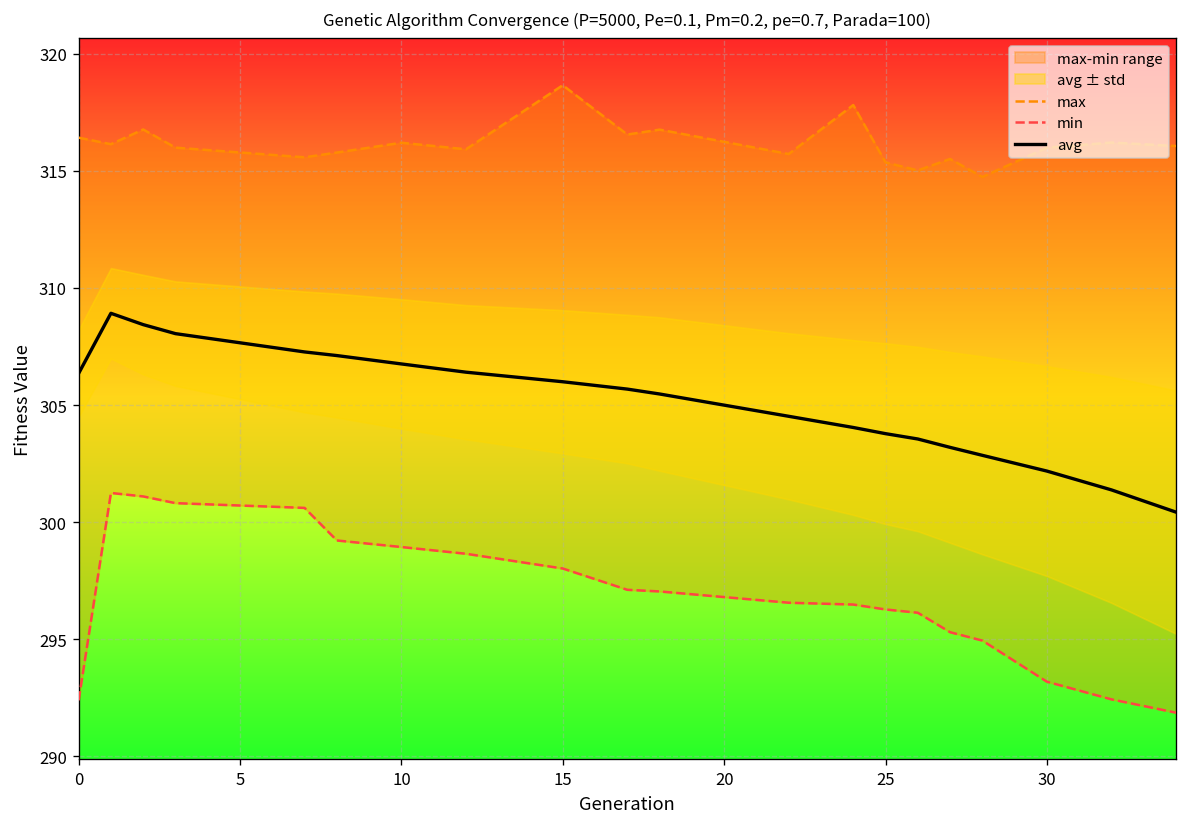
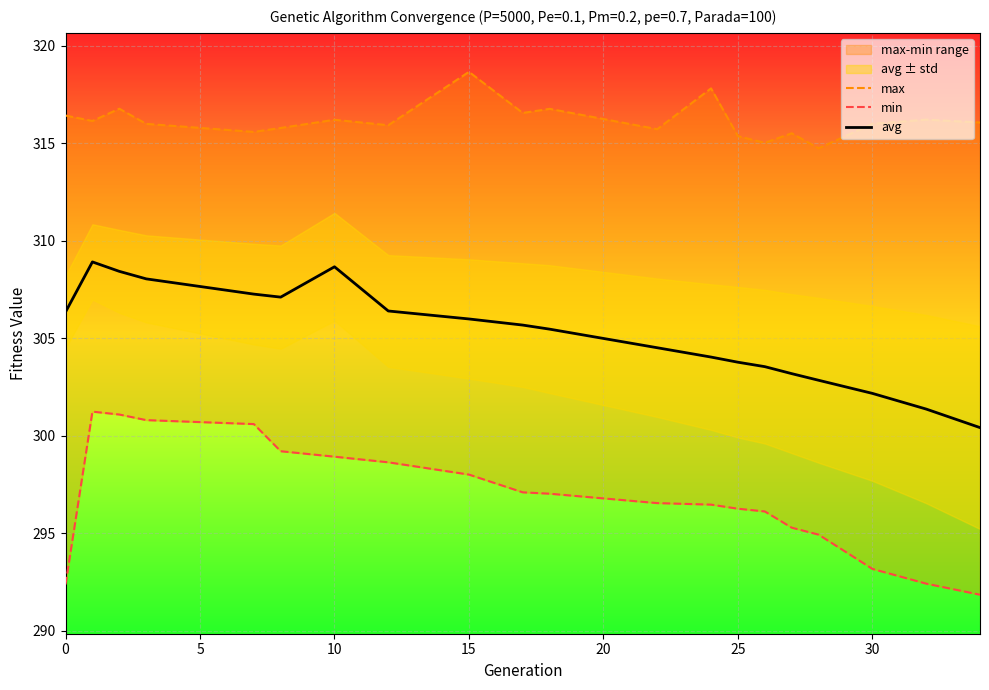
avg, 10: 306.8 -> 308.7
